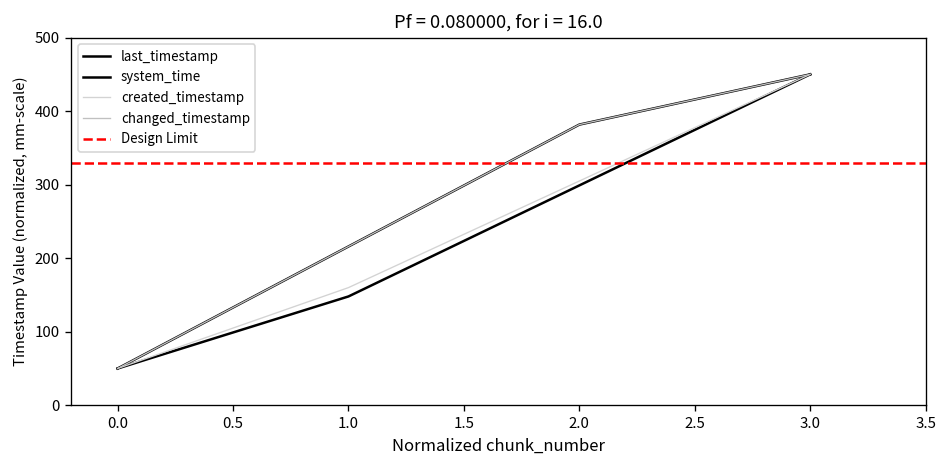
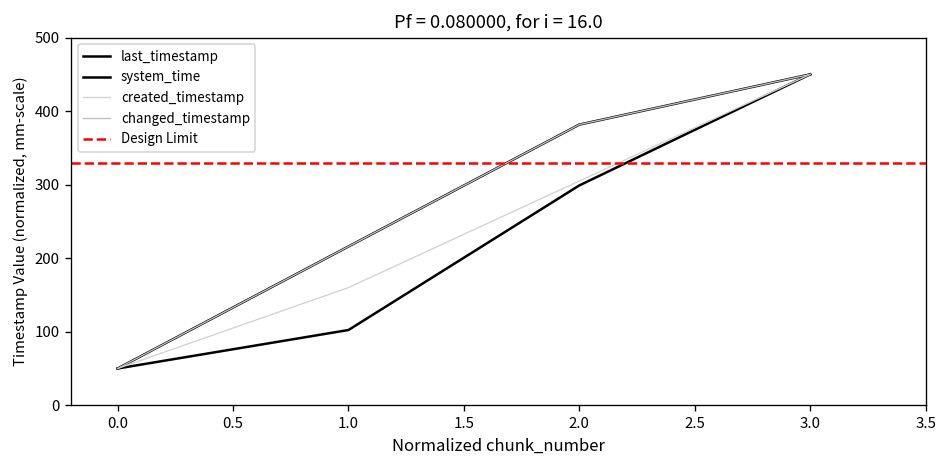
system_time, 1.0: 150 -> 100
